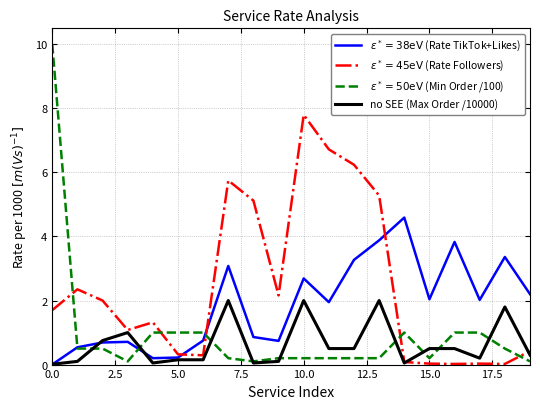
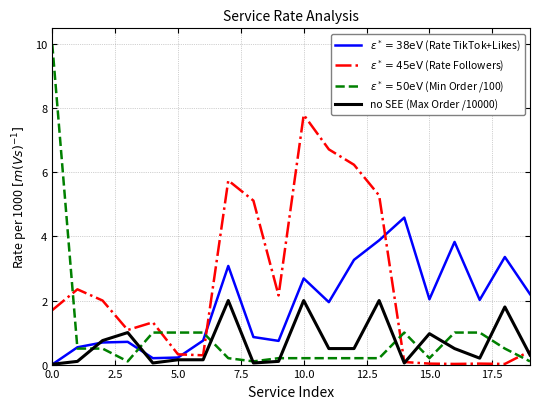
no SEE (Max Order /10000), 15.0: 0.5 -> 1.0
